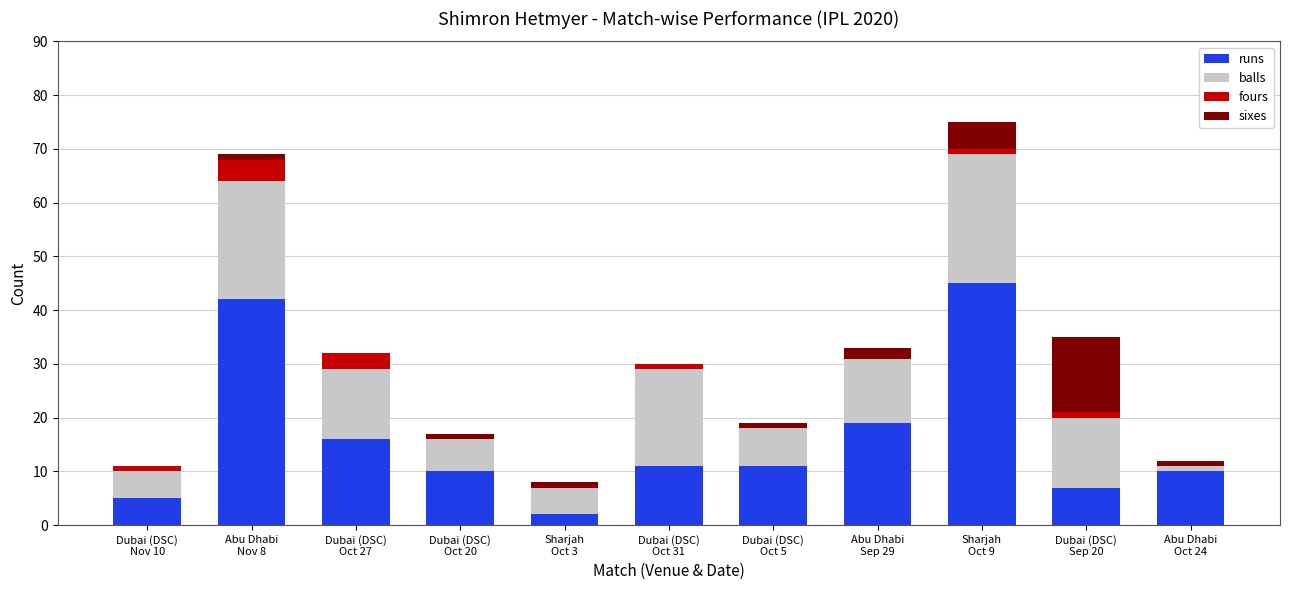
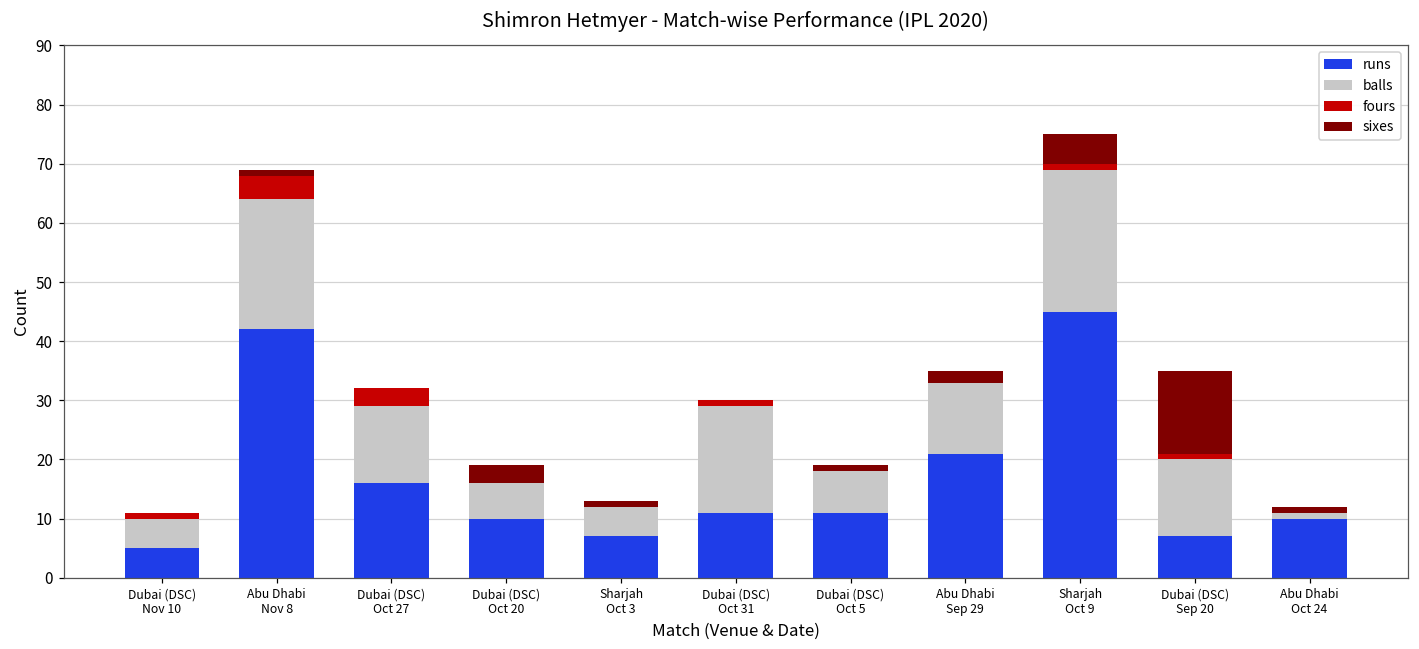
sixes, Dubai (DSC) Oct 20: 1 -> 3
runs, Sharjah Oct 3: 2 -> 7
runs, Abu Dhabi Sep 29: 19 -> 21
